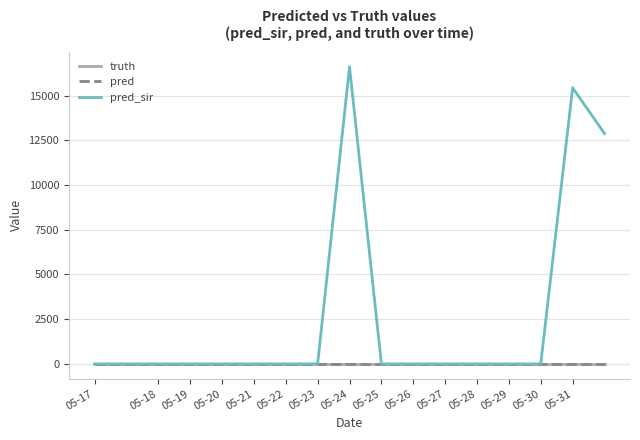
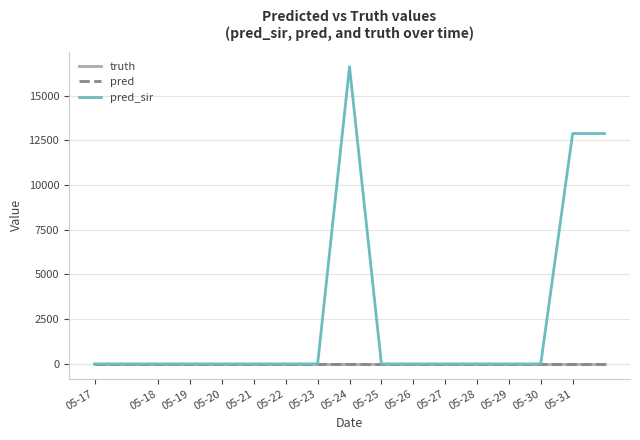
pred_sir, 05-31: 15400 -> 12900
